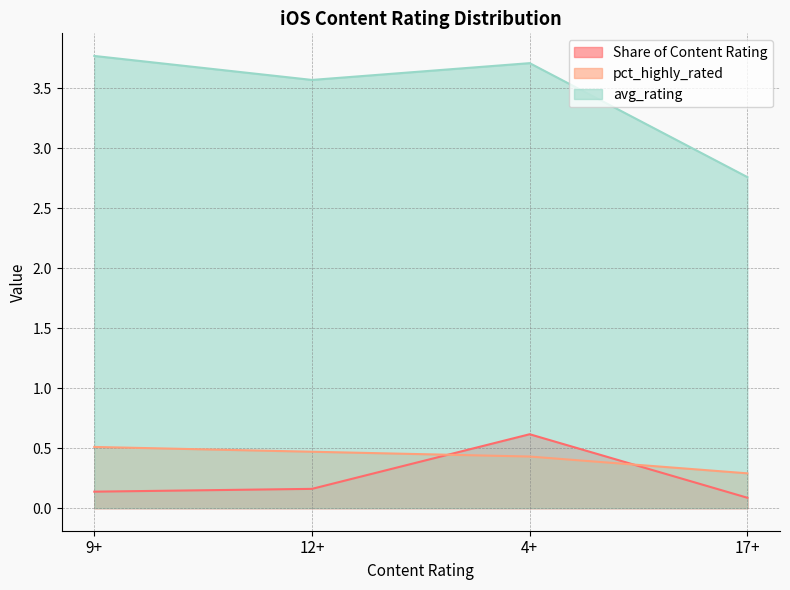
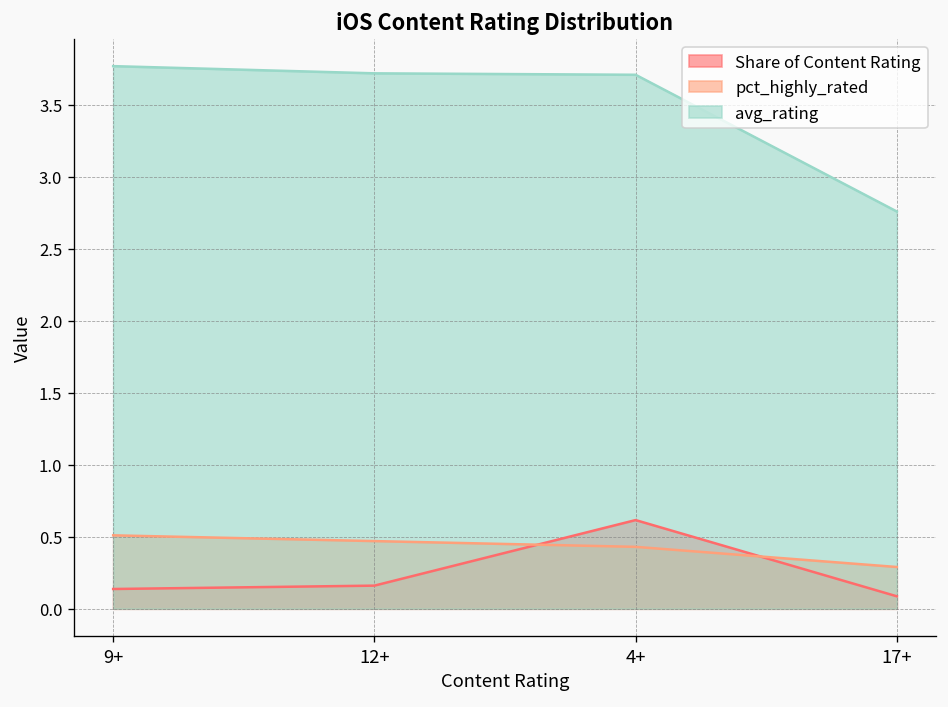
avg_rating, 12+: 3.57 -> 3.72
